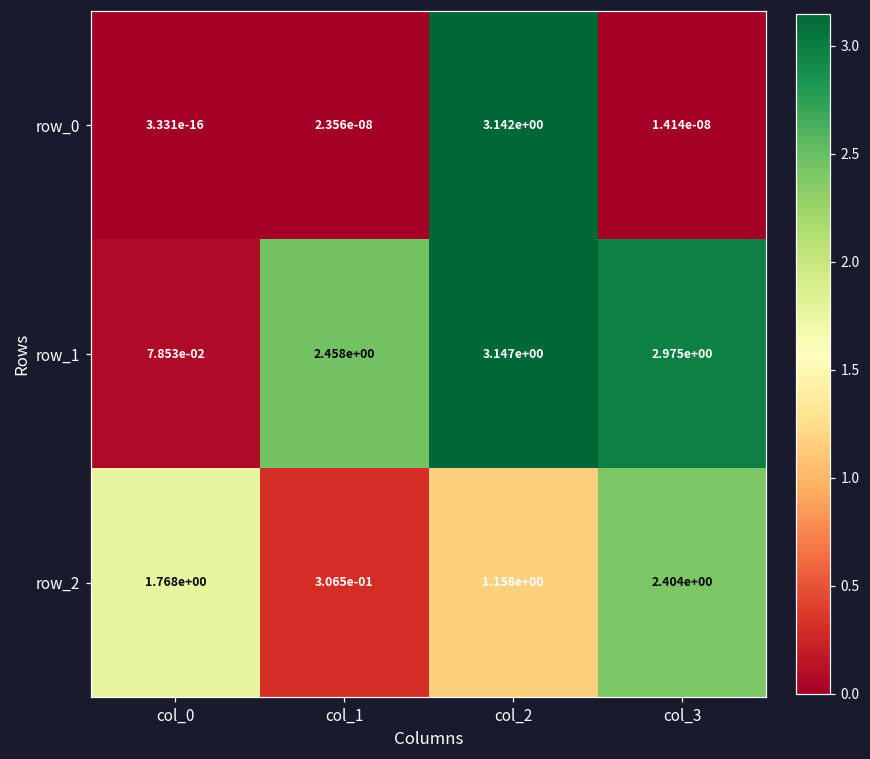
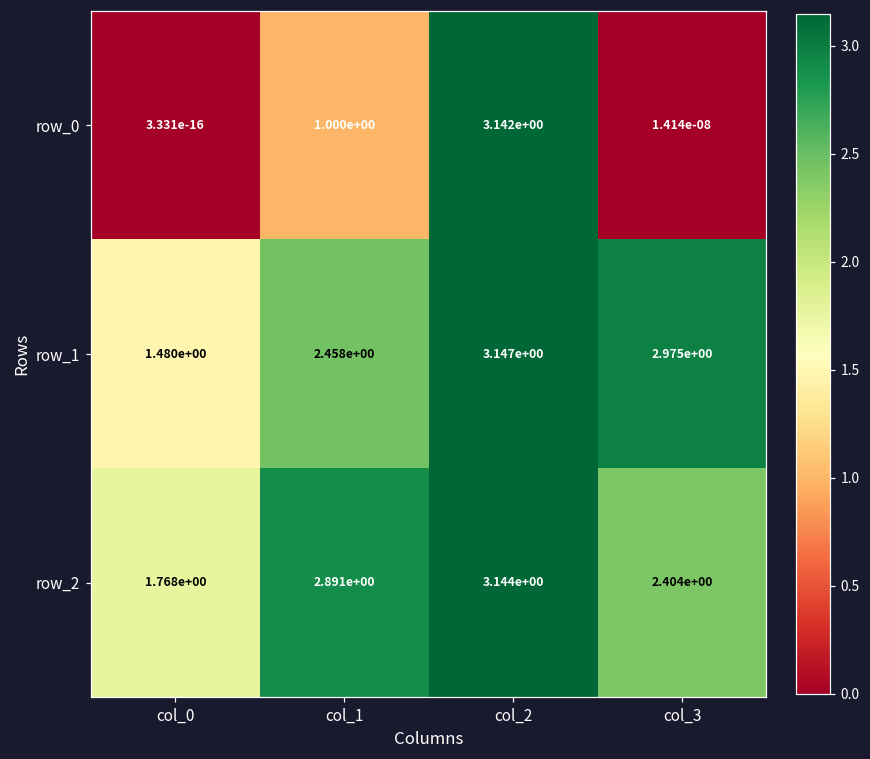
row_0, col_1: 2.356e-08 -> 1.000e+00
row_1, col_0: 7.853e-02 -> 1.480e+00
row_2, col_1: 3.065e-01 -> 2.891e+00
row_2, col_2: 1.158e+00 -> 3.144e+00
